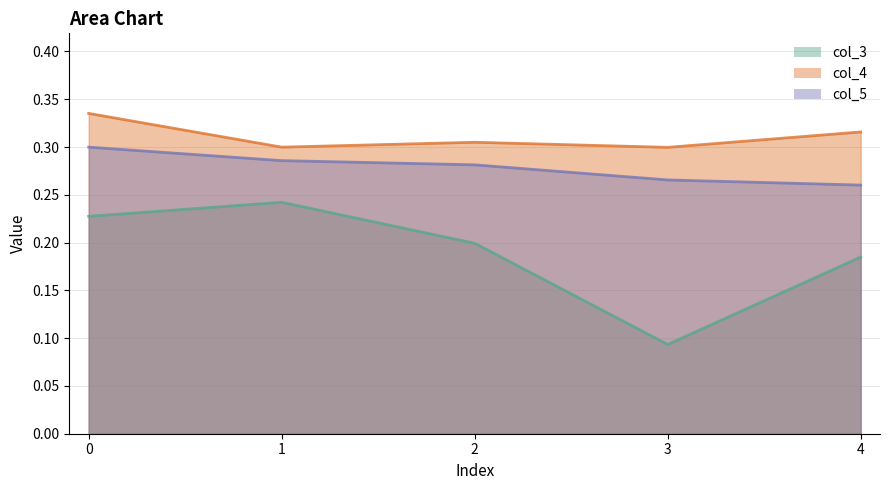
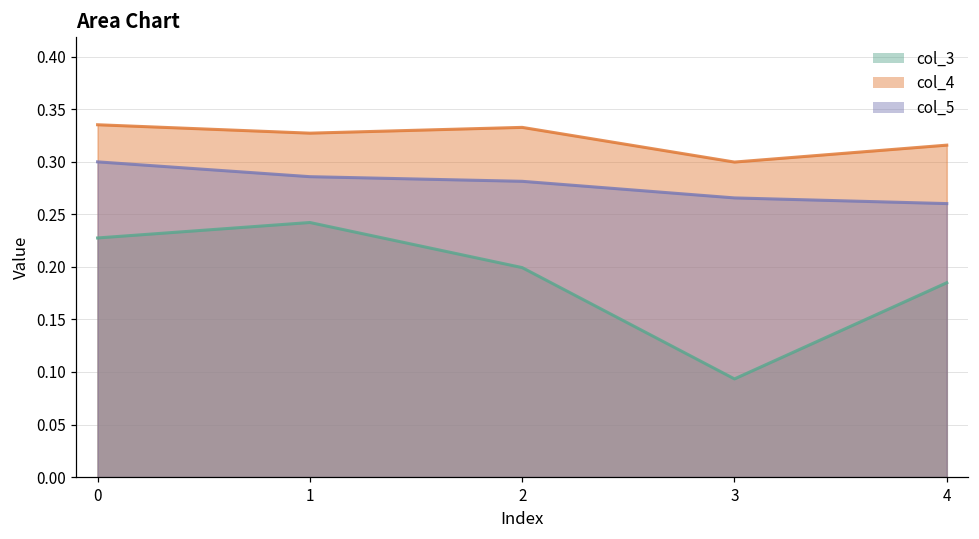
col_4, 1: 0.30 -> 0.33
col_4, 2: 0.31 -> 0.33
